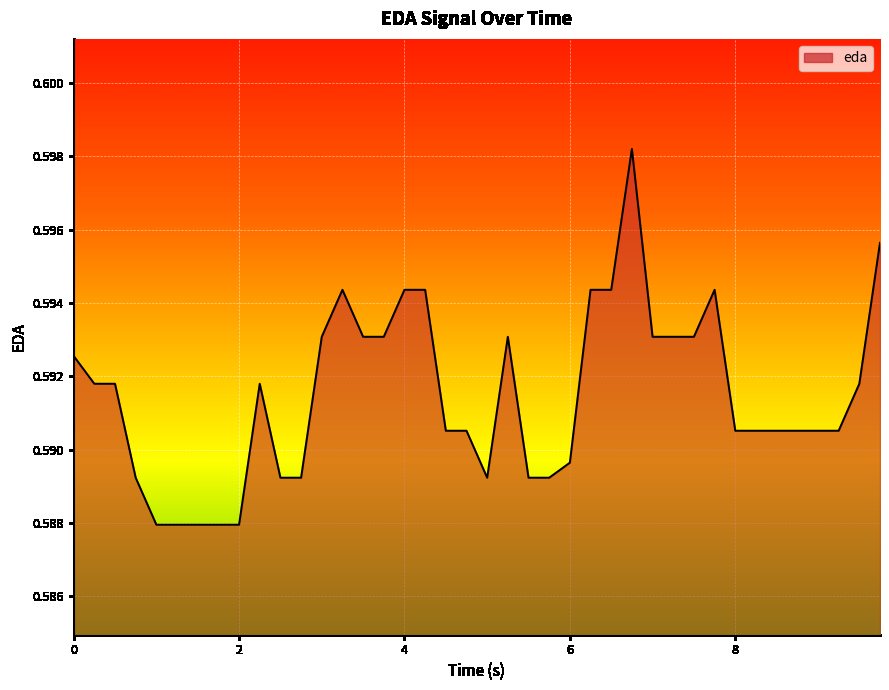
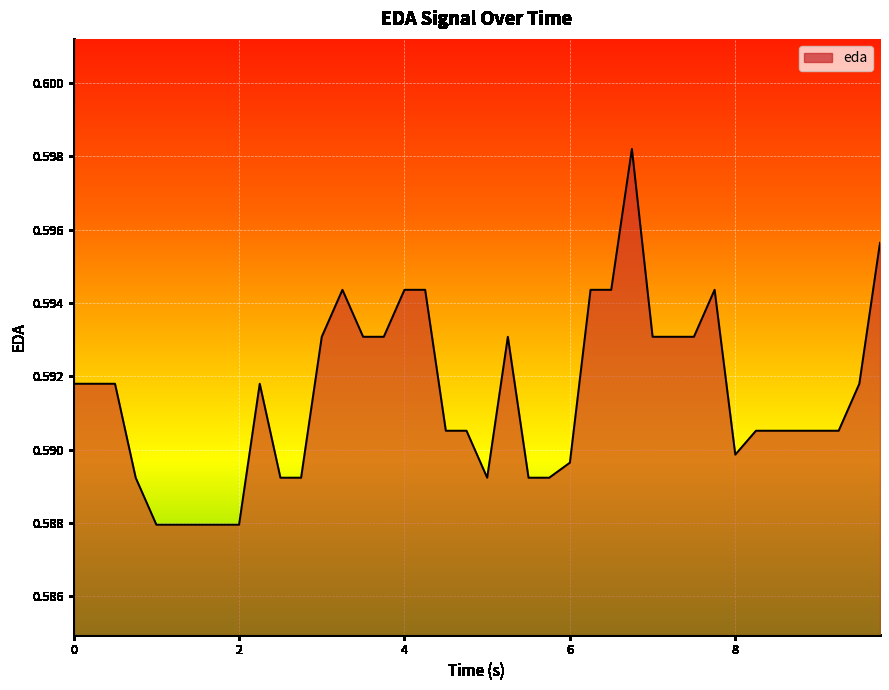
0: 0.5926 -> 0.5918
8: 0.5905 -> 0.5899
